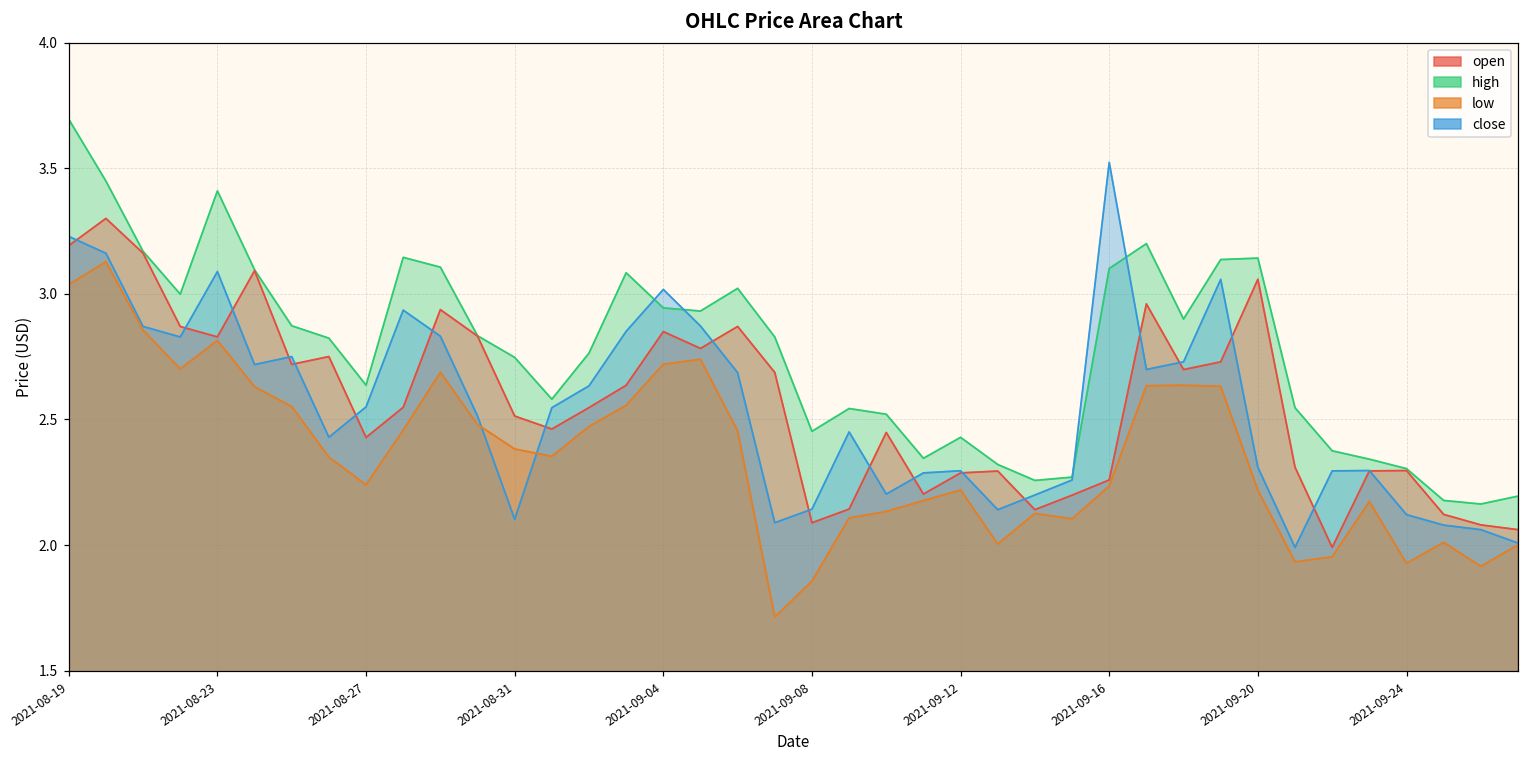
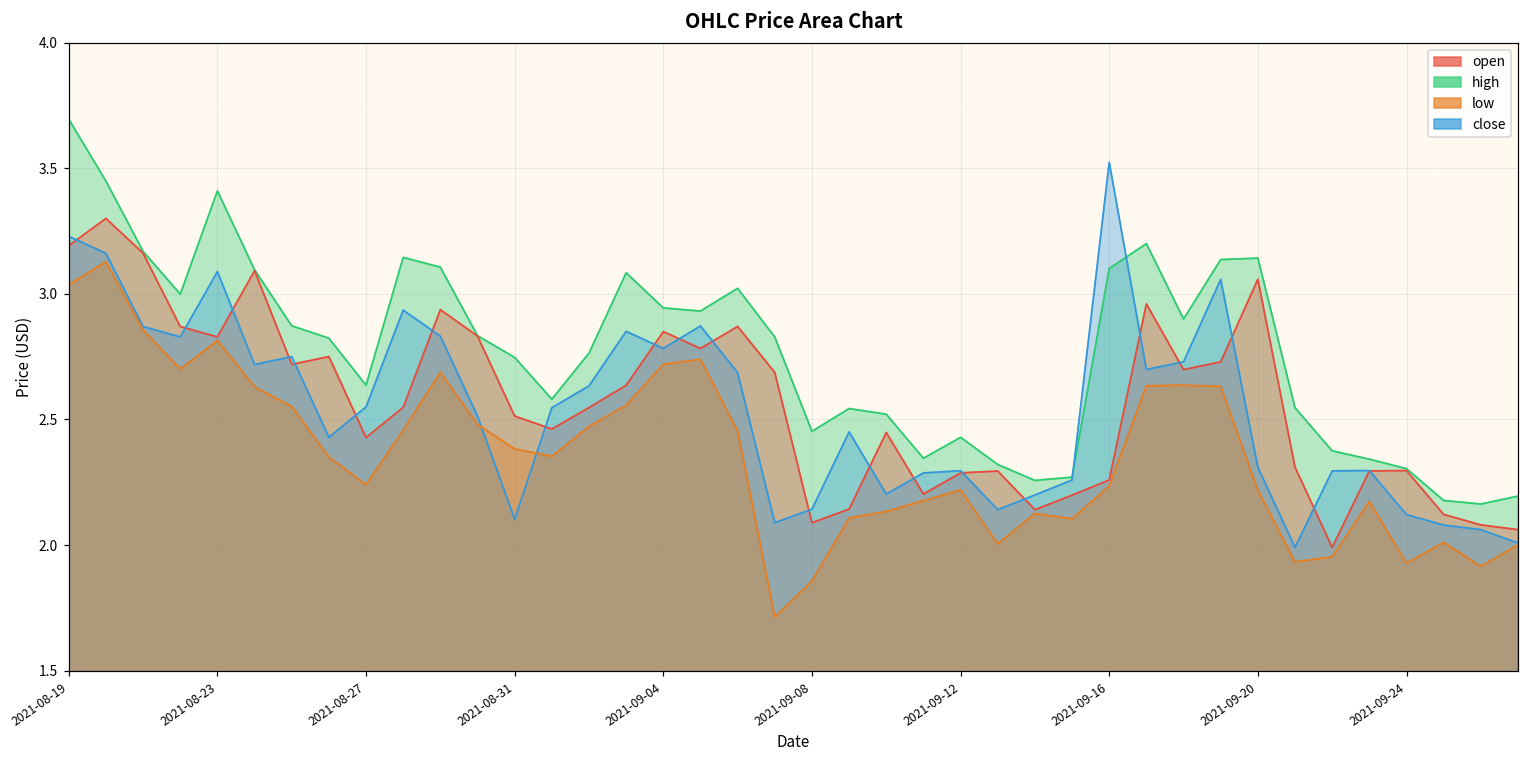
close, 2021-09-04: 3.02 -> 2.78
